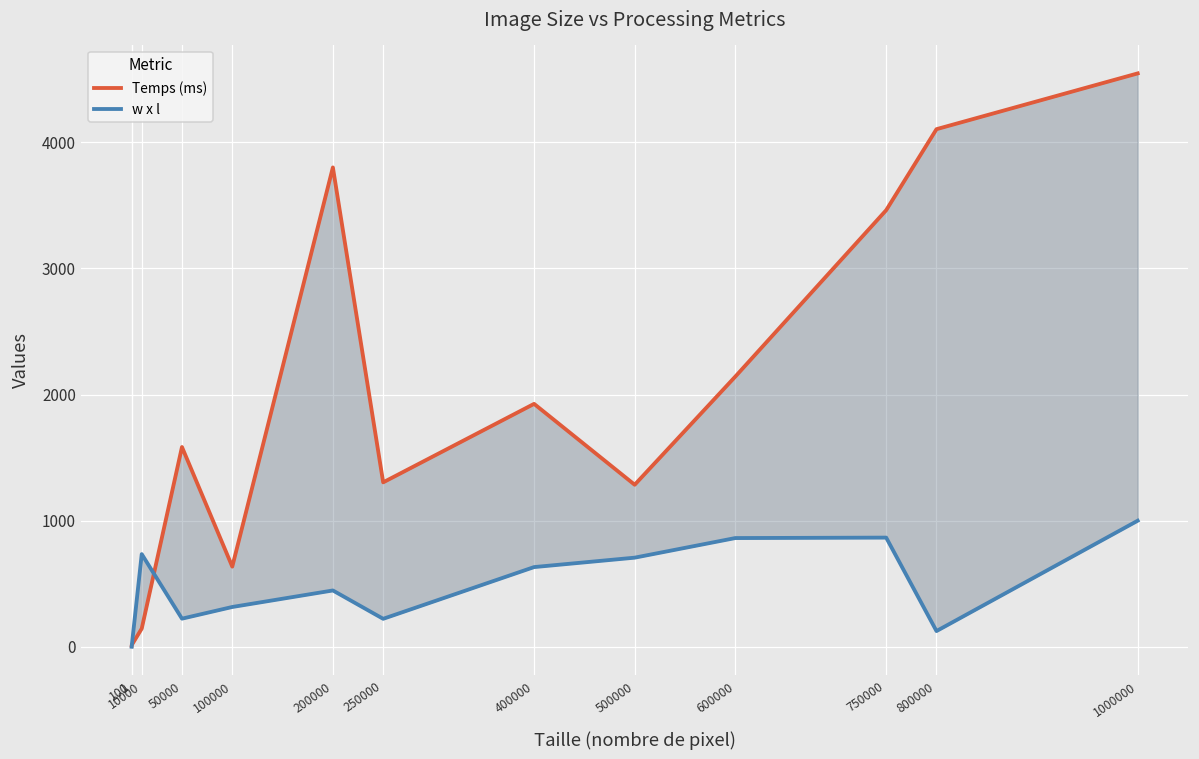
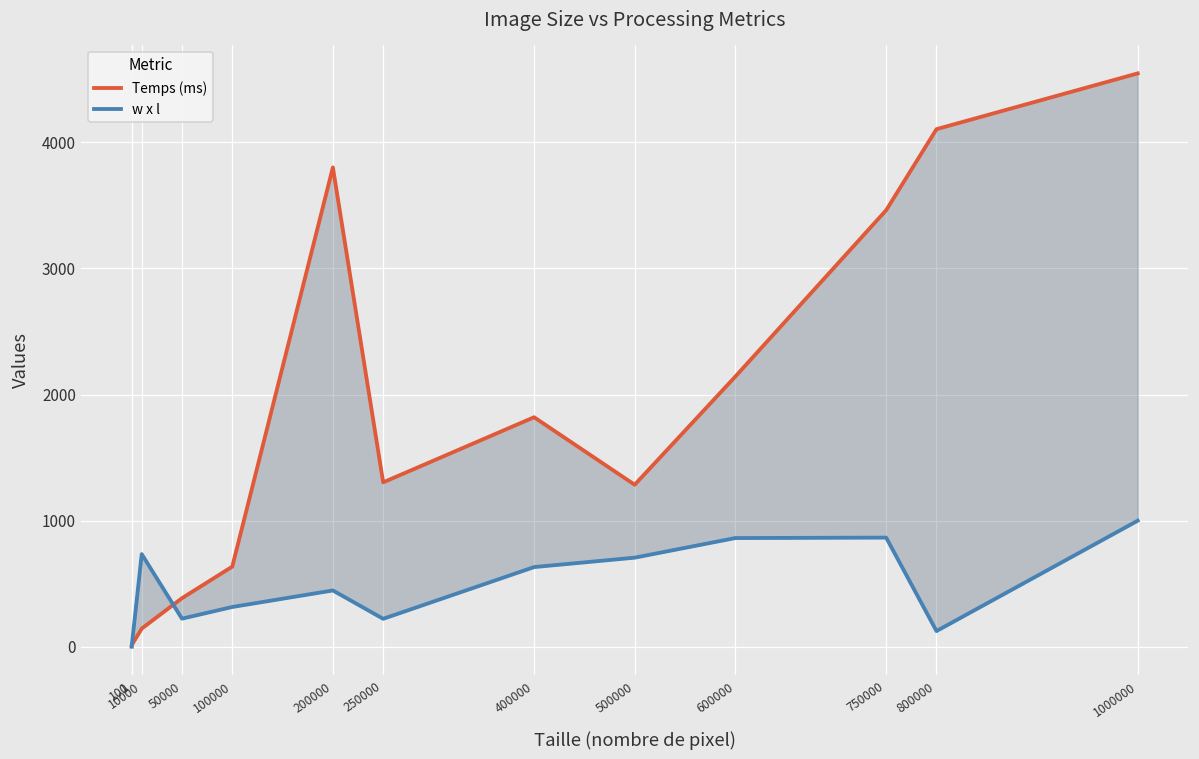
Temps (ms), 50000: 1580 -> 390
Temps (ms), 400000: 1930 -> 1820
